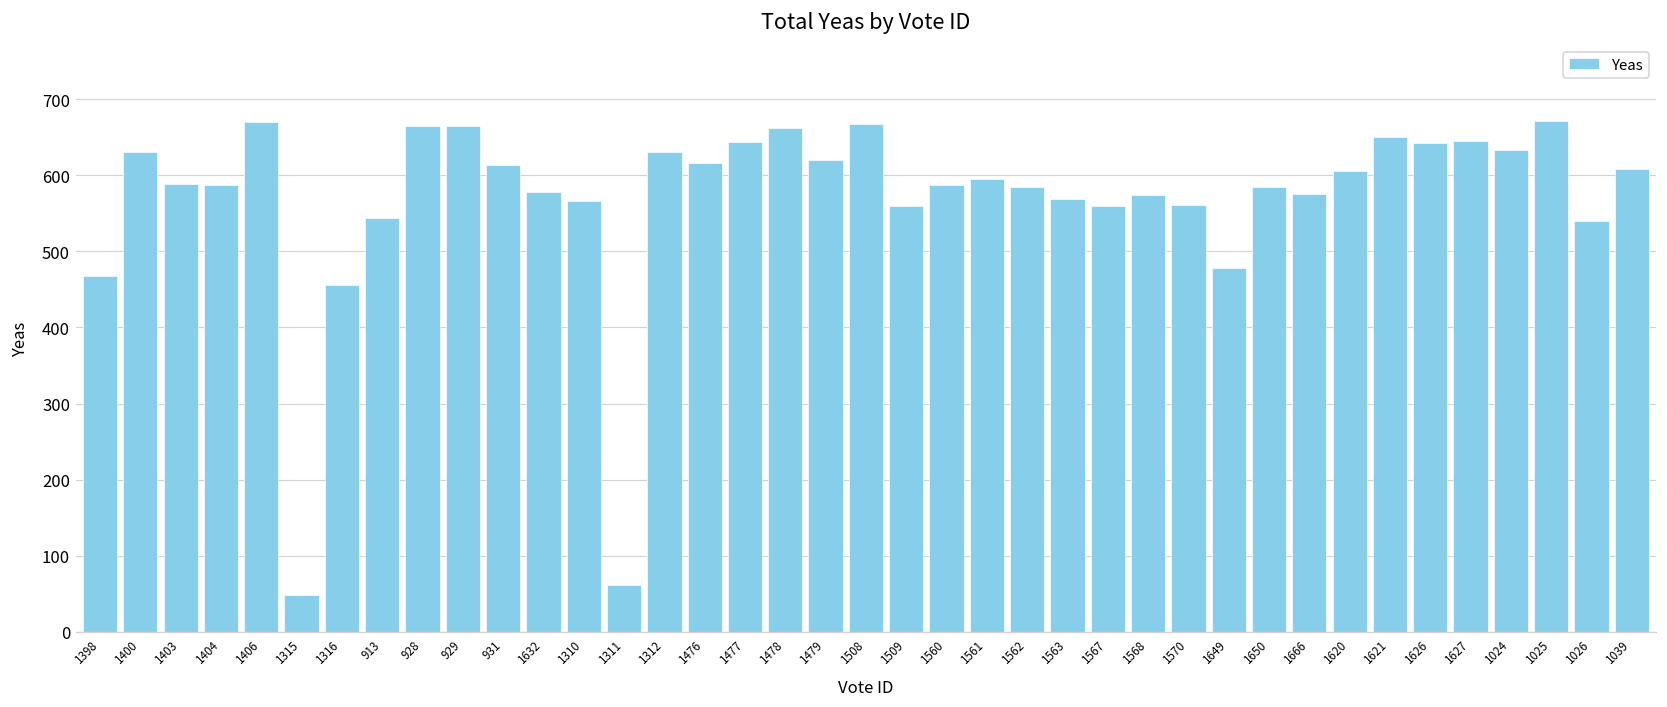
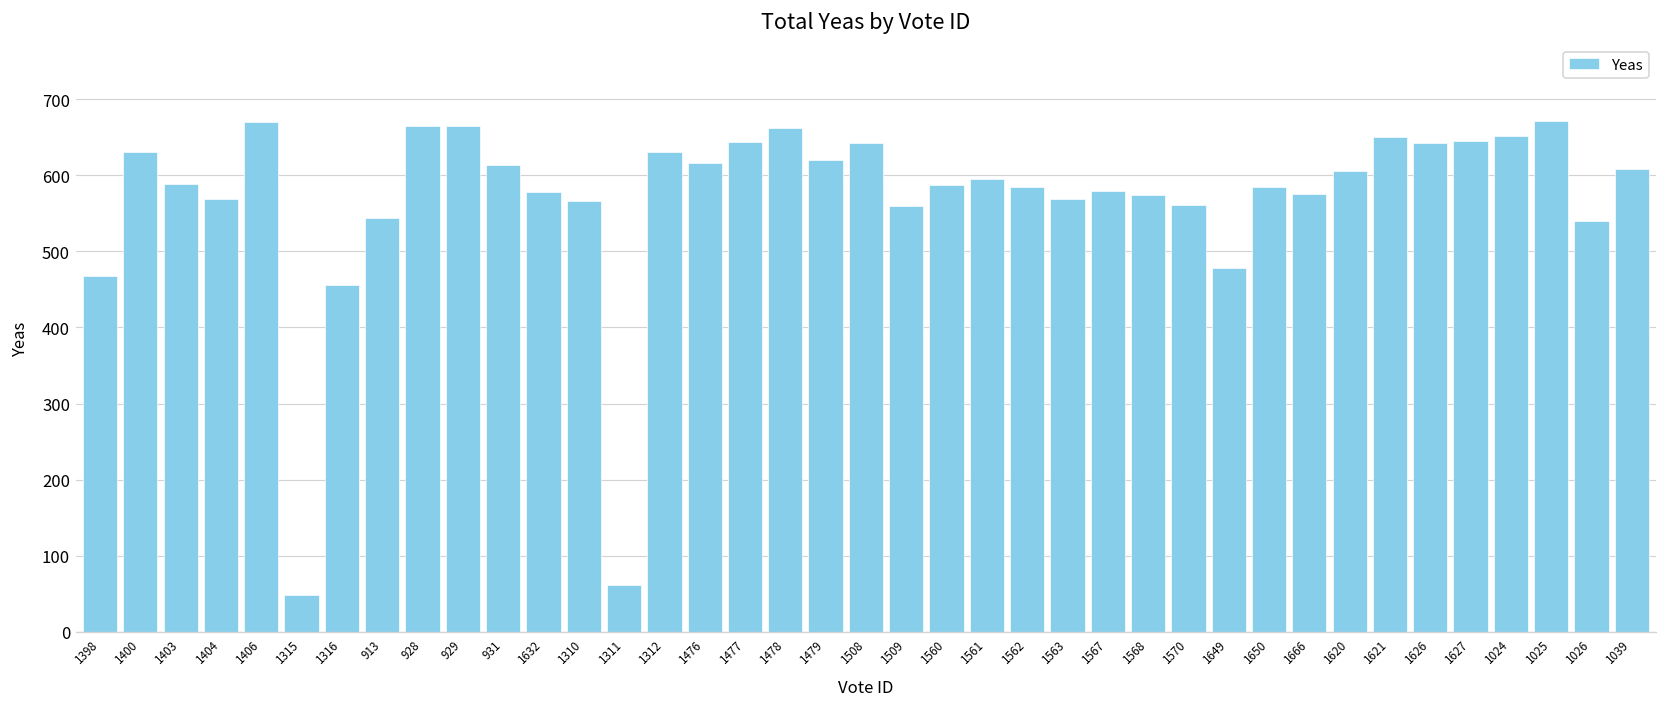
1404: 590 -> 570
1508: 670 -> 640
1567: 560 -> 580
1024: 630 -> 650
